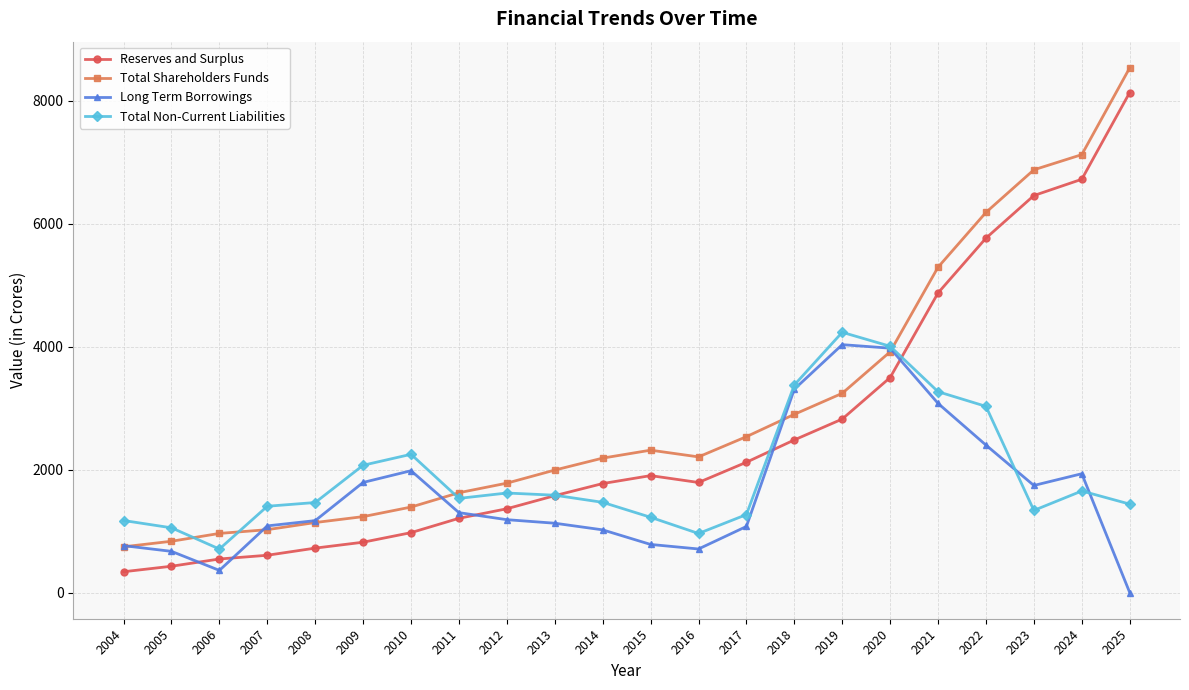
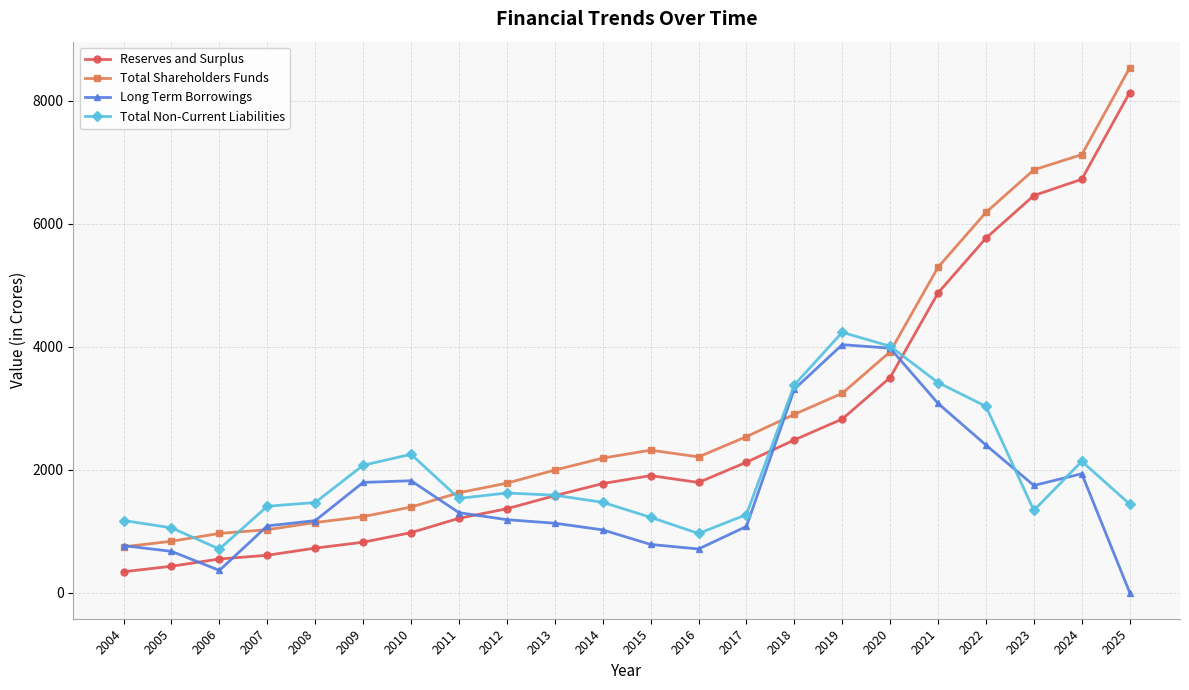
Long Term Borrowings, 2010: 2000 -> 1800
Total Non-Current Liabilities, 2021: 3300 -> 3400
Total Non-Current Liabilities, 2024: 1700 -> 2100
